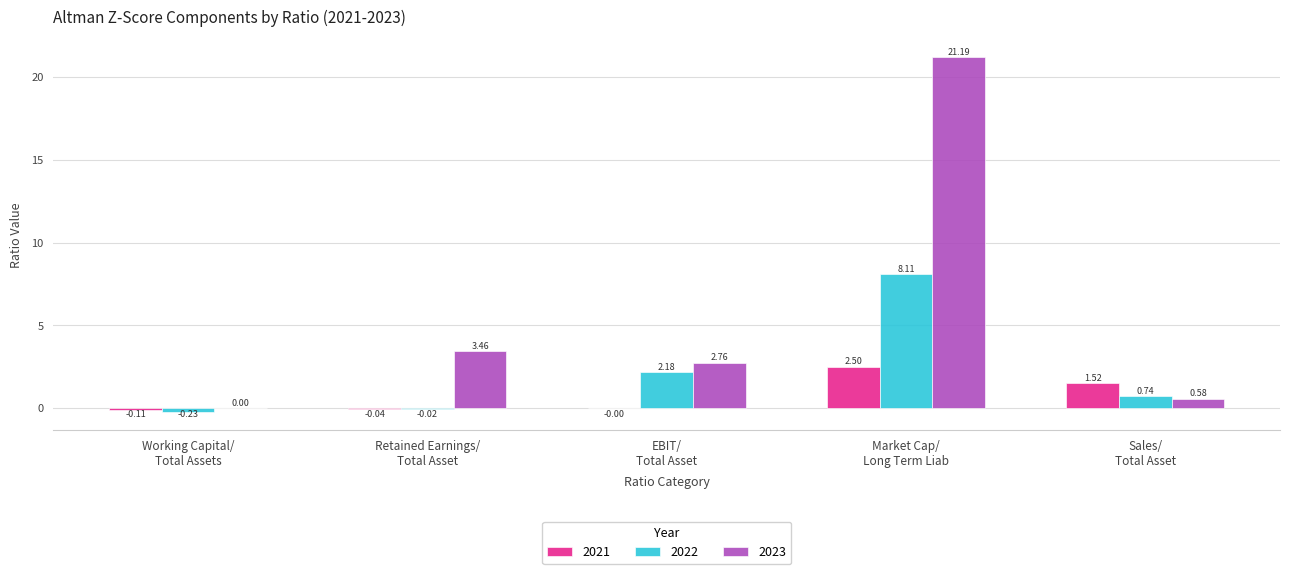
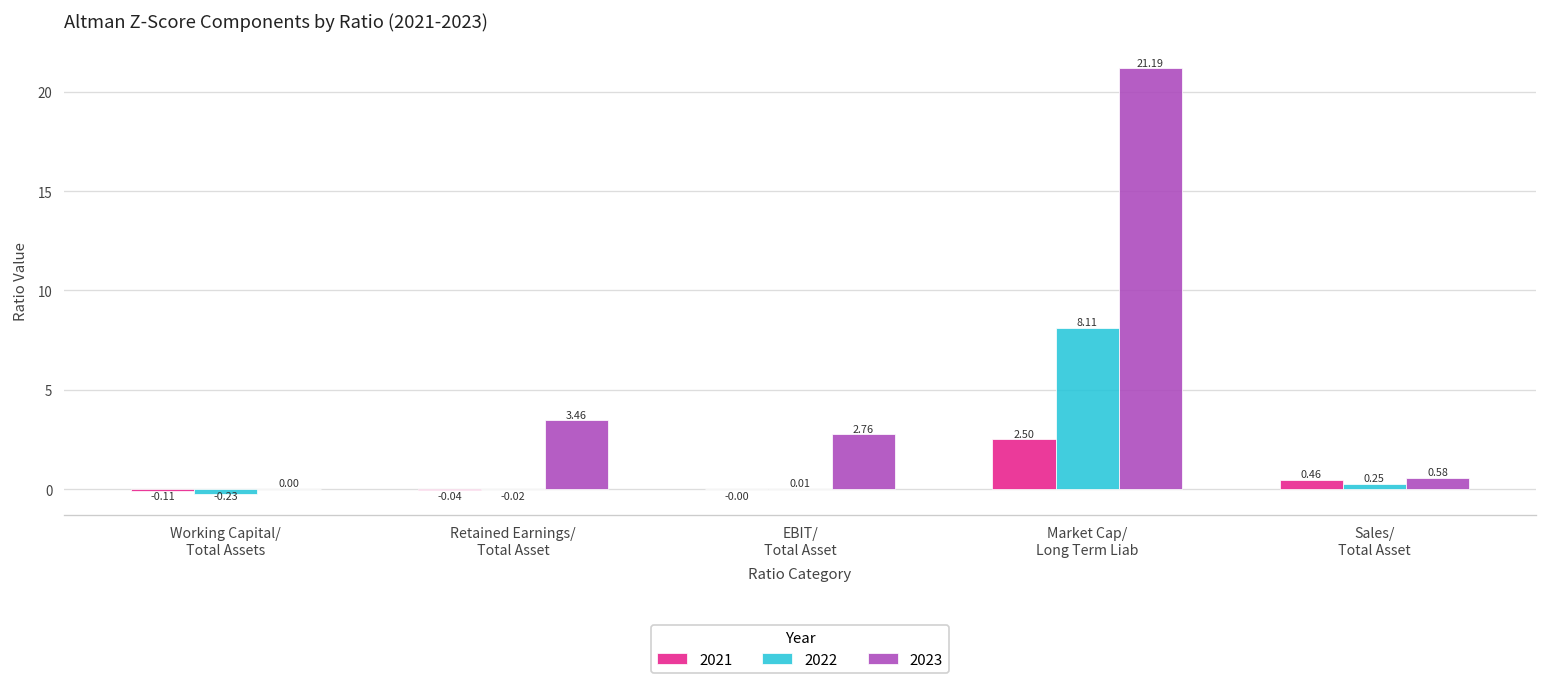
2022, EBIT/ Total Asset: 2.18 -> 0.01
2021, Sales/ Total Asset: 1.52 -> 0.46
2022, Sales/ Total Asset: 0.74 -> 0.25
